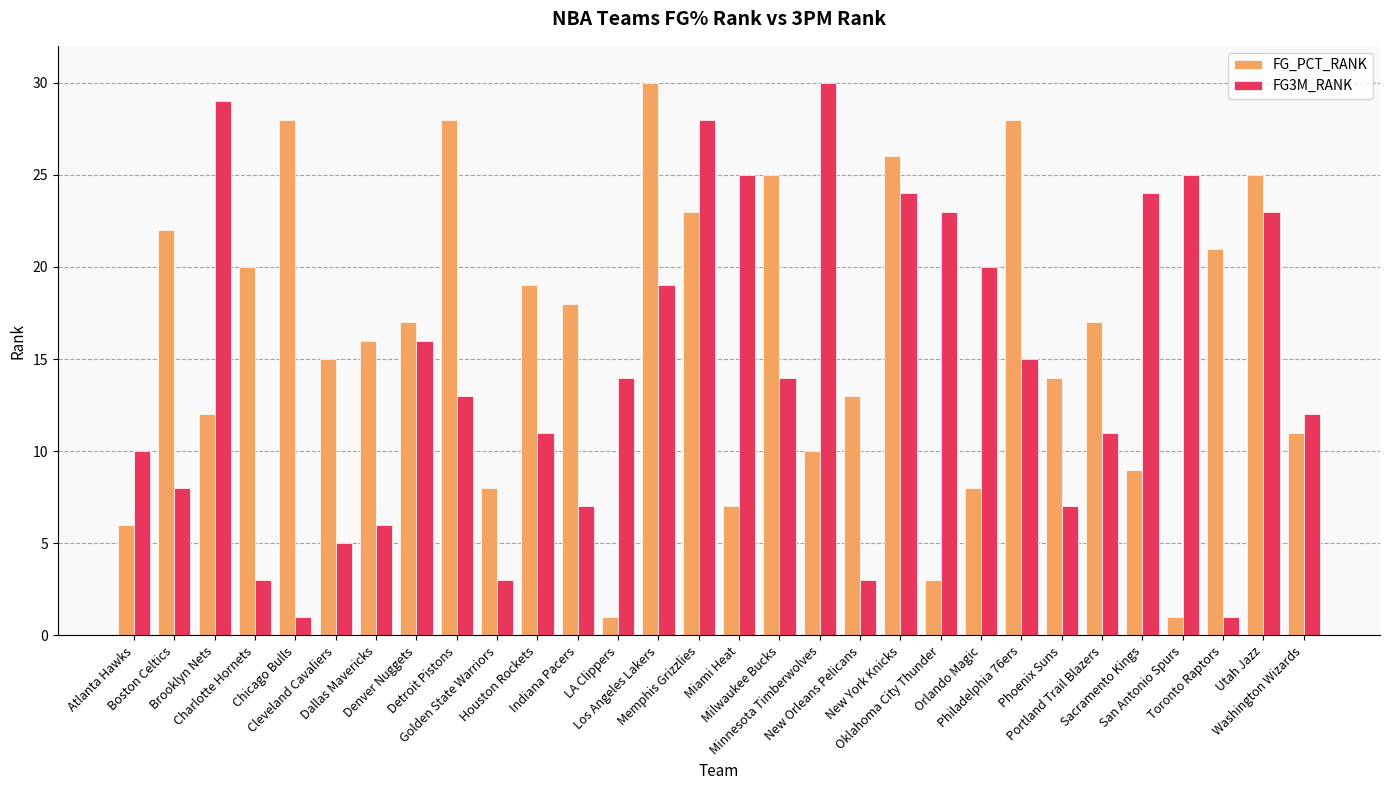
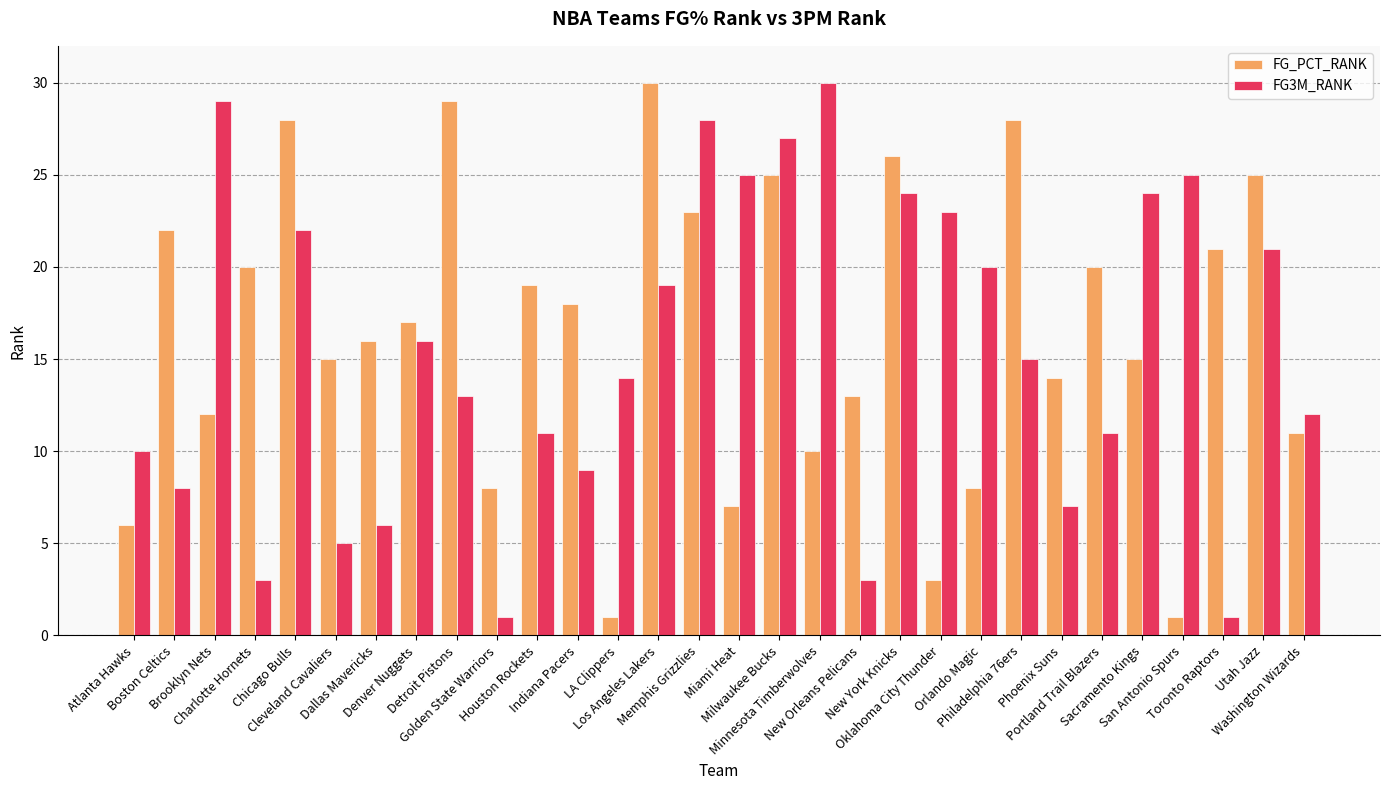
FG3M_RANK, Chicago Bulls: 1 -> 22
FG_PCT_RANK, Detroit Pistons: 28 -> 29
FG3M_RANK, Golden State Warriors: 3 -> 1
FG3M_RANK, Indiana Pacers: 7 -> 9
FG3M_RANK, Milwaukee Bucks: 14 -> 27
FG_PCT_RANK, Portland Trail Blazers: 17 -> 20
FG_PCT_RANK, Sacramento Kings: 9 -> 15
FG3M_RANK, Utah Jazz: 23 -> 21
